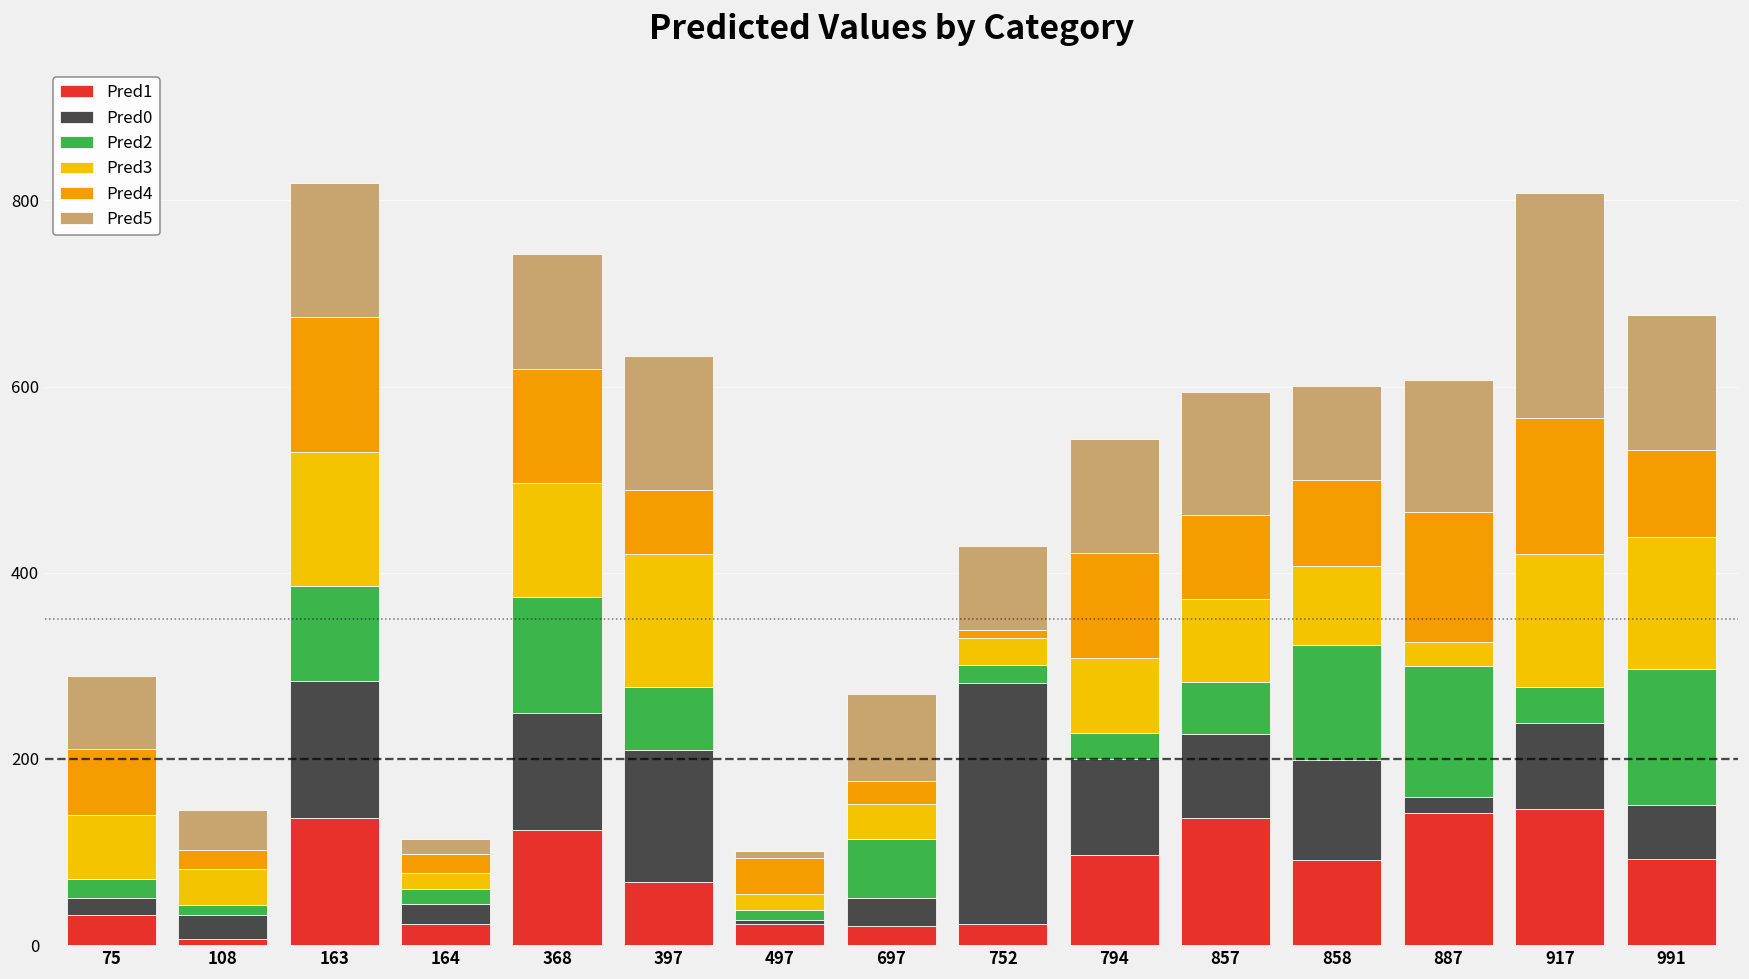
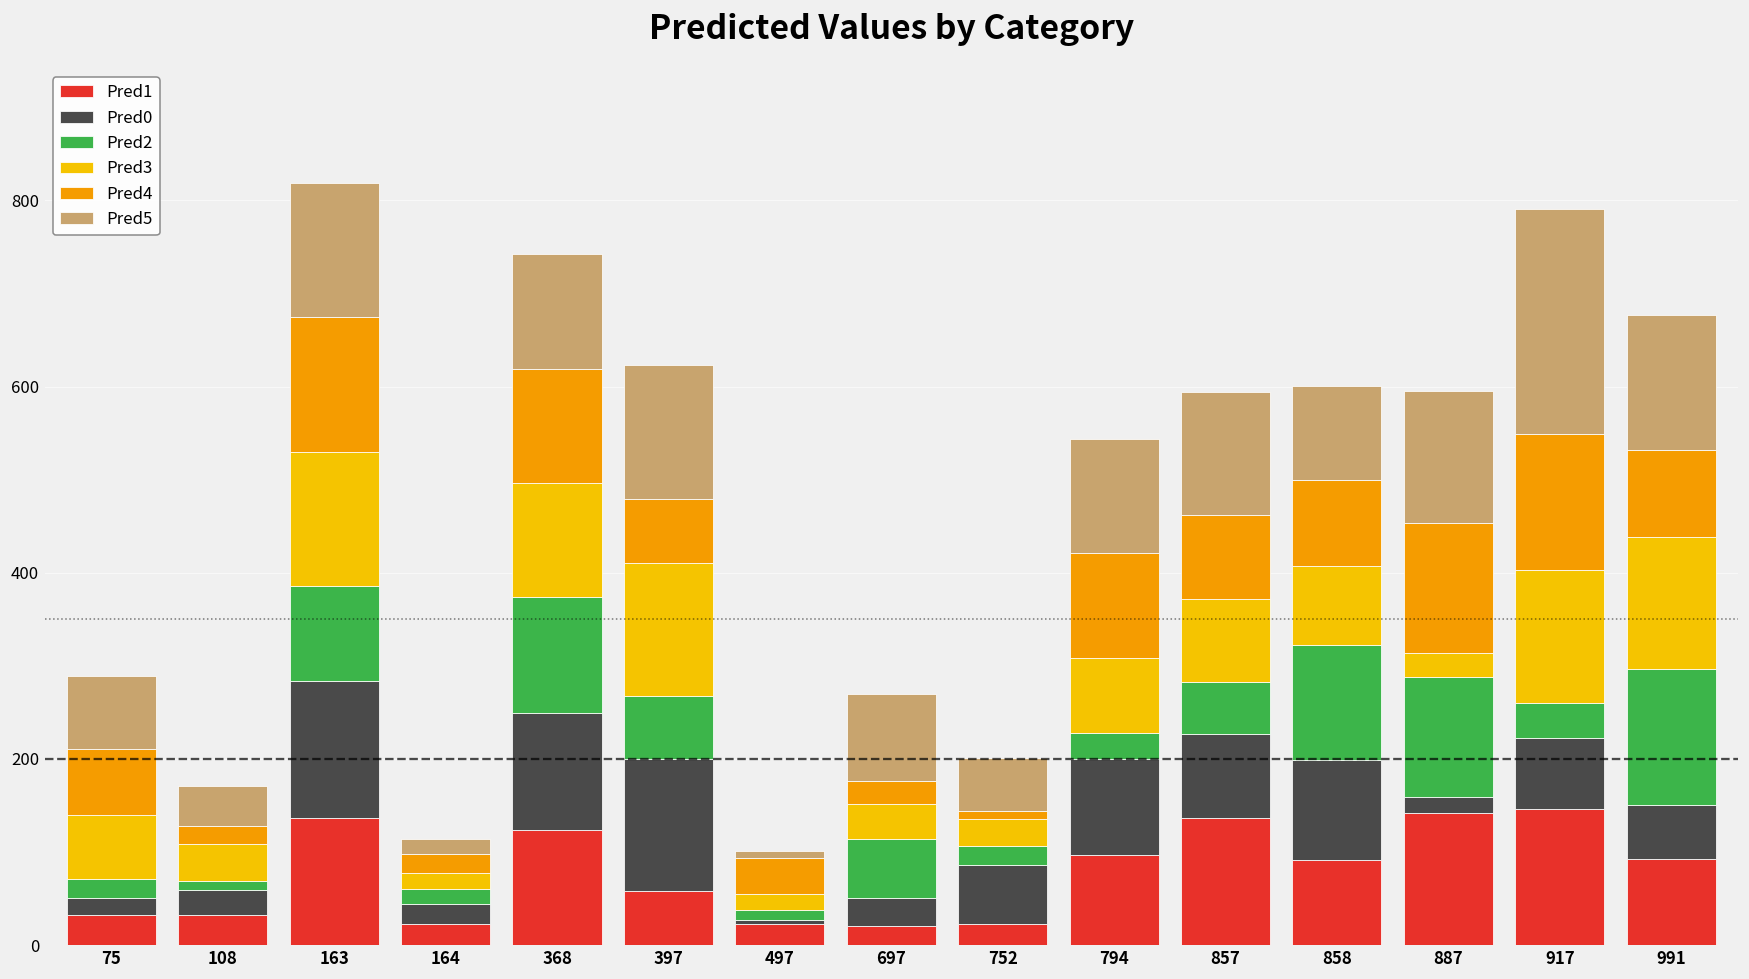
Pred1, 108: 10 -> 30
Pred1, 397: 70 -> 60
Pred0, 752: 260 -> 60
Pred5, 752: 90 -> 60
Pred2, 887: 140 -> 130
Pred0, 917: 90 -> 80
